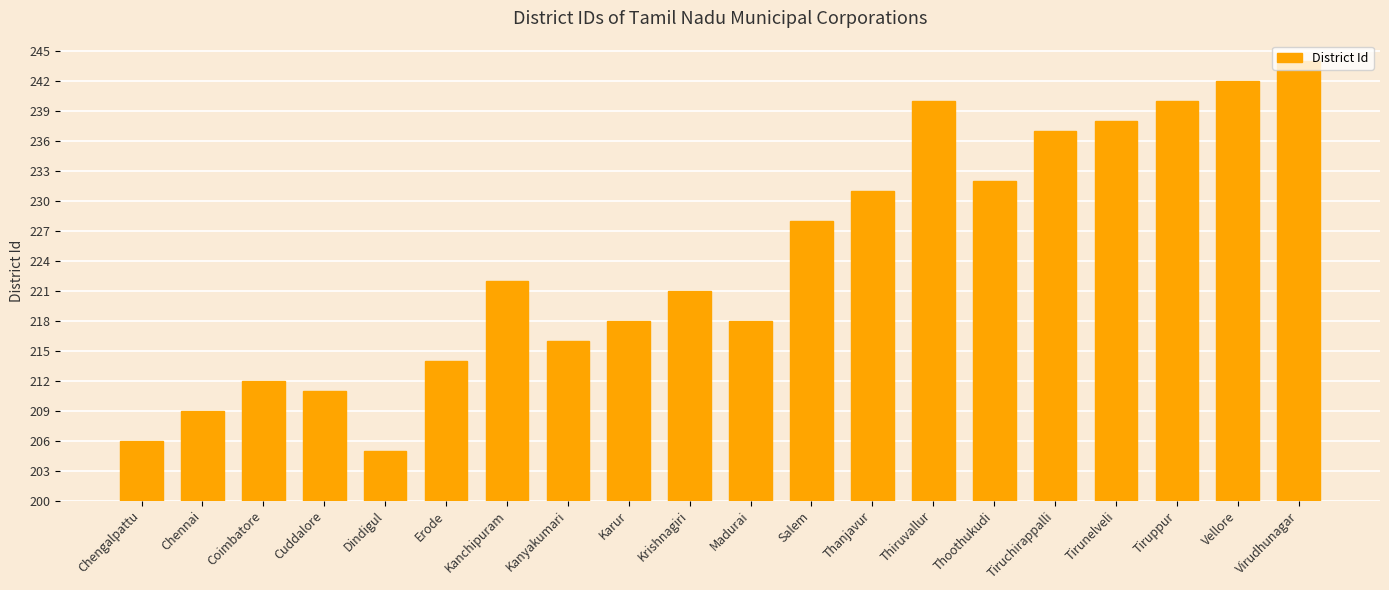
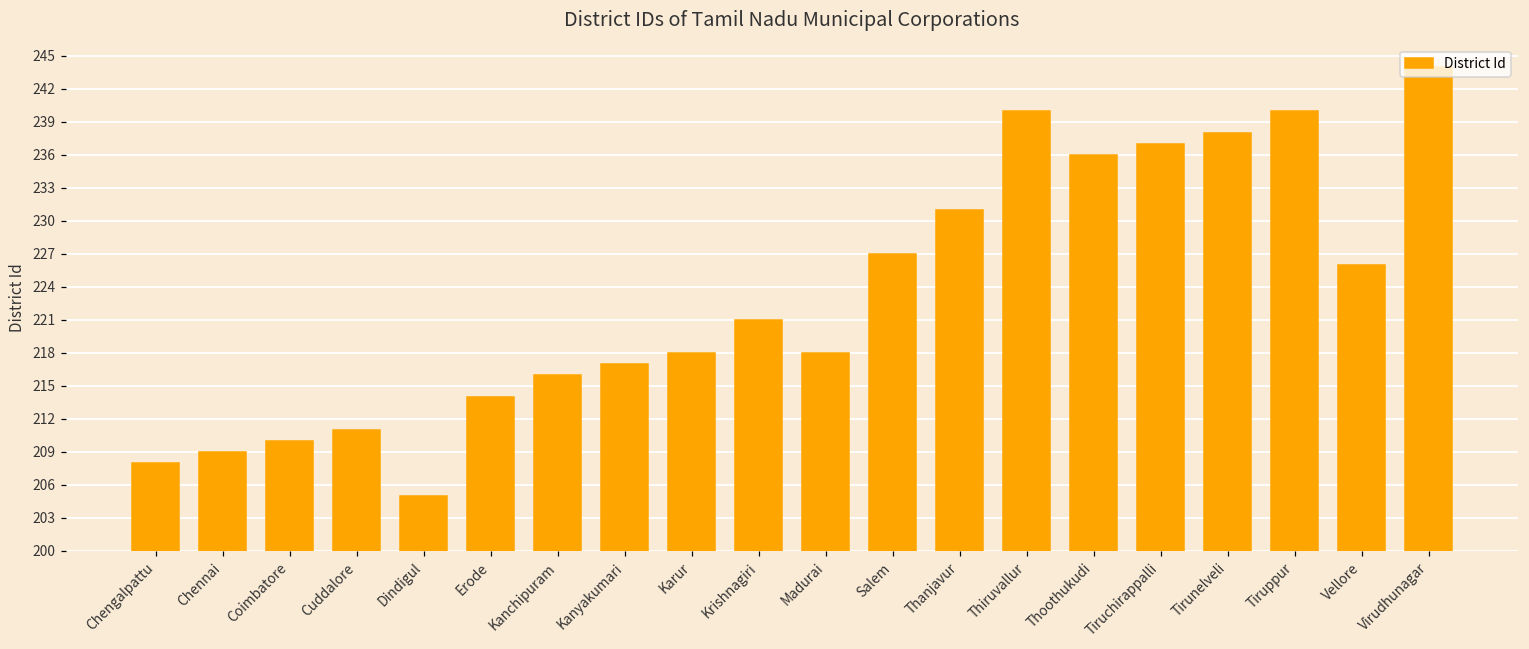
Chengalpattu: 206 -> 208
Coimbatore: 212 -> 210
Kanchipuram: 222 -> 216
Kanyakumari: 216 -> 217
Salem: 228 -> 227
Thoothukudi: 232 -> 236
Vellore: 242 -> 226
